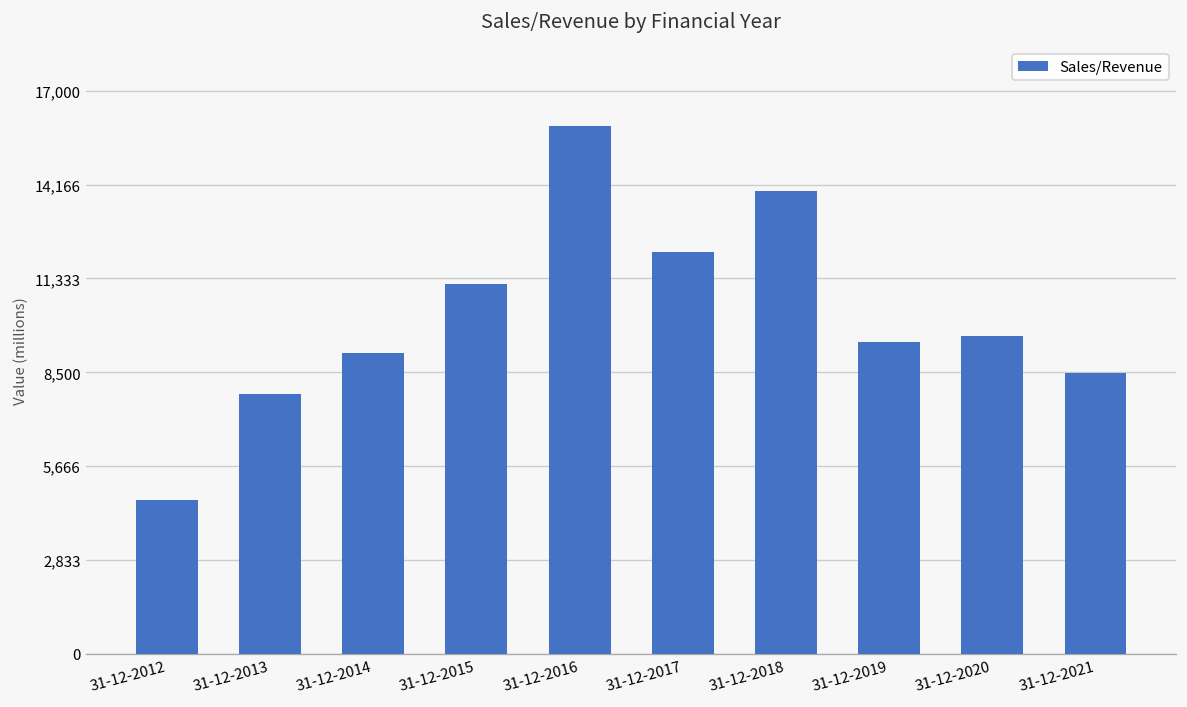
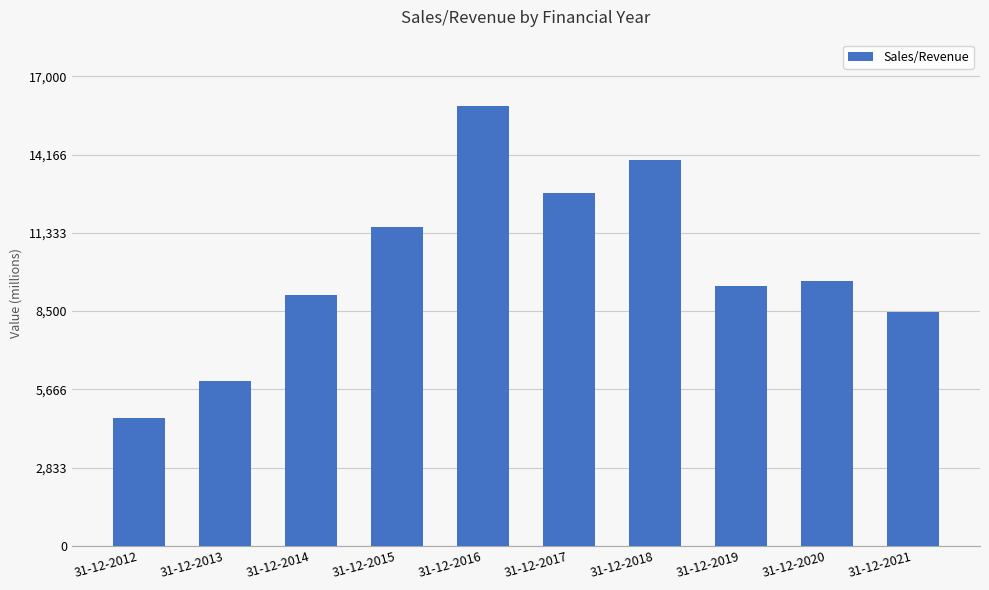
31-12-2013: 7,800 -> 6,000
31-12-2015: 11,200 -> 11,600
31-12-2017: 12,100 -> 12,800
